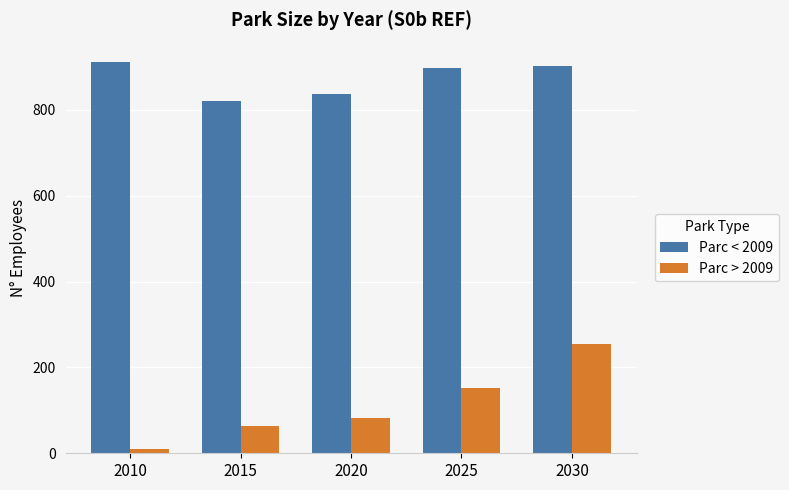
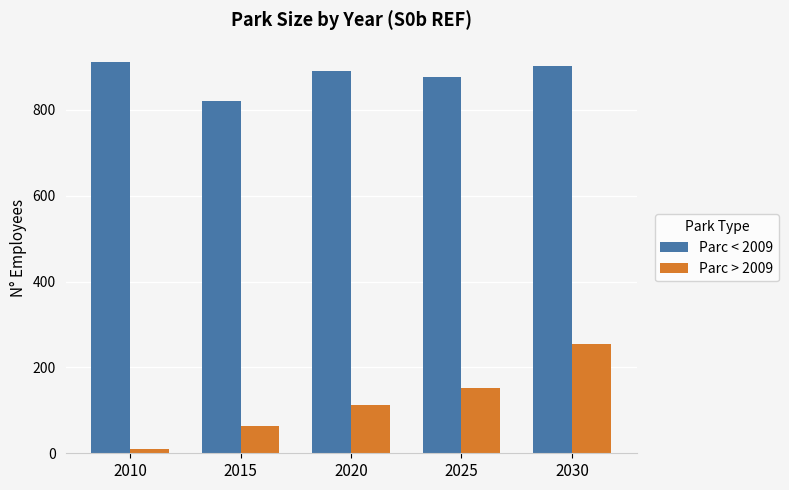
Parc < 2009, 2020: 840 -> 890
Parc > 2009, 2020: 80 -> 110
Parc < 2009, 2025: 900 -> 880
